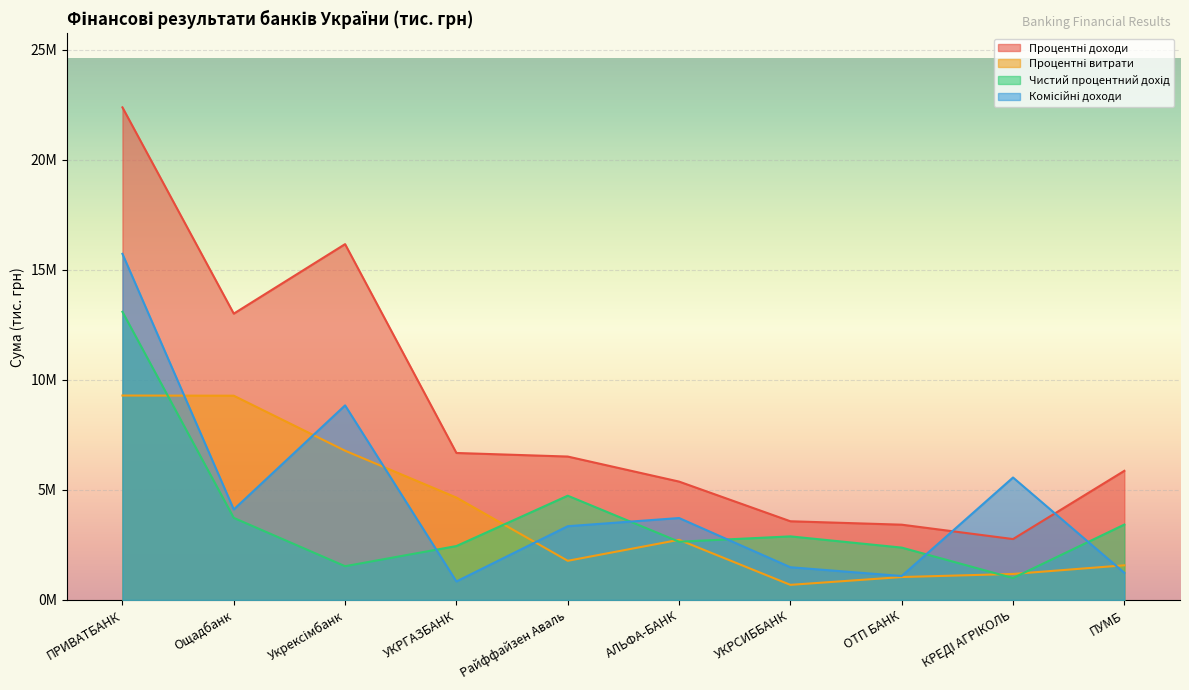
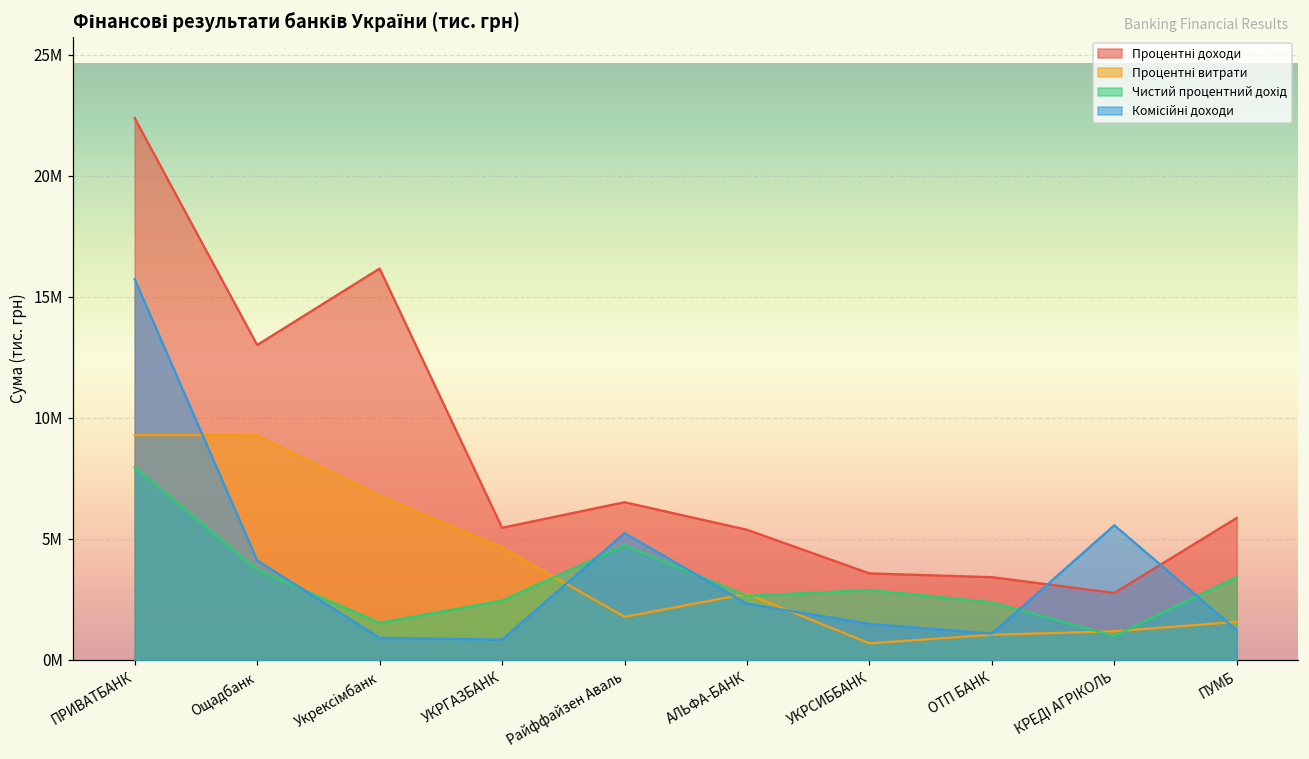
Чистий процентний дохід, ПРИВАТБАНК: 13100000 -> 8000000
Комісійні доходи, Укрексімбанк: 8800000 -> 900000
Процентні доходи, УКРГАЗБАНК: 6700000 -> 5500000
Комісійні доходи, Райффайзен Аваль: 3400000 -> 5200000
Комісійні доходи, АЛЬФА-БАНК: 3700000 -> 2300000
